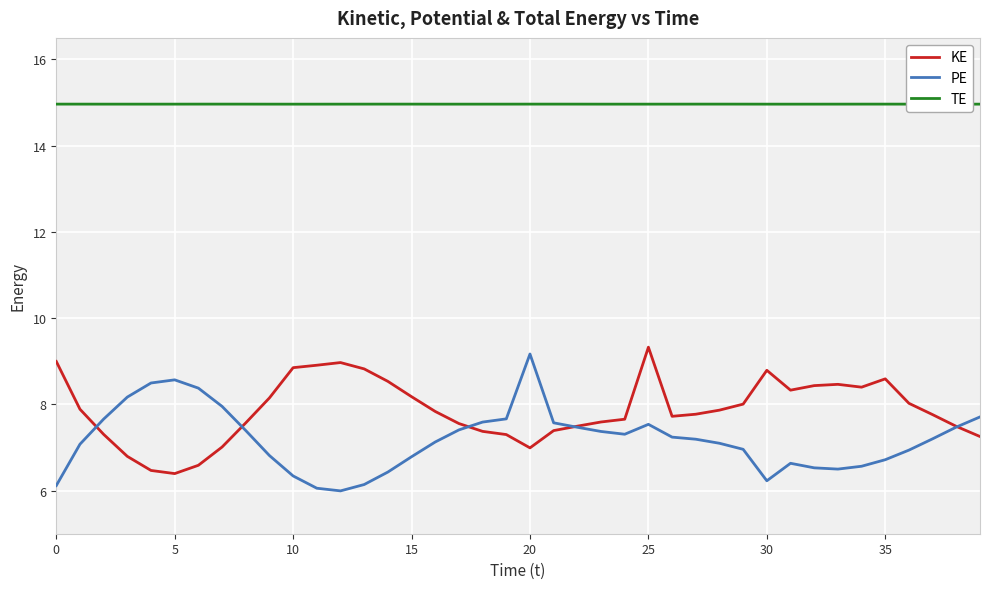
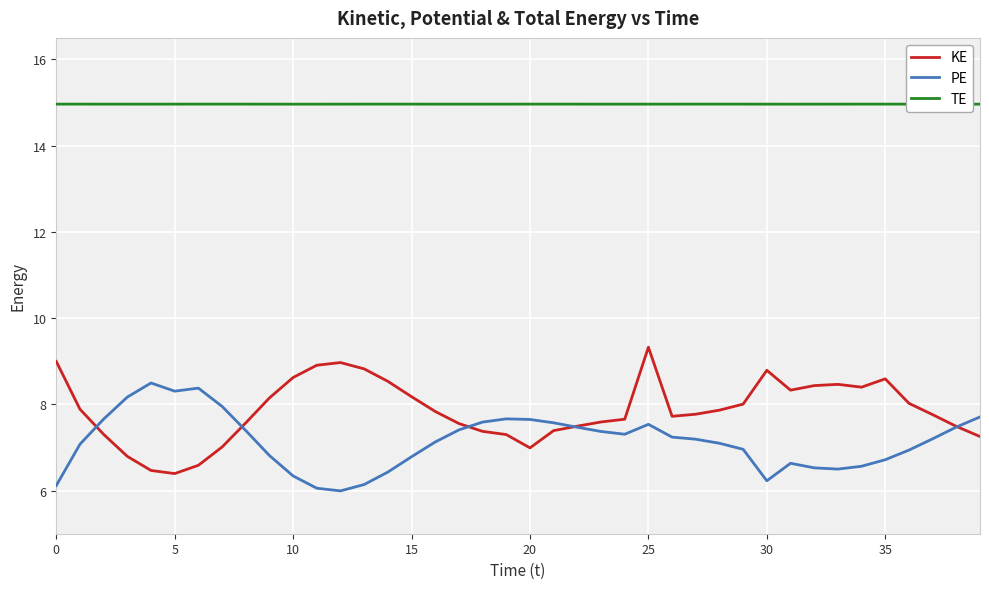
PE, 5: 8.6 -> 8.3
KE, 10: 8.9 -> 8.6
PE, 20: 9.2 -> 7.7
